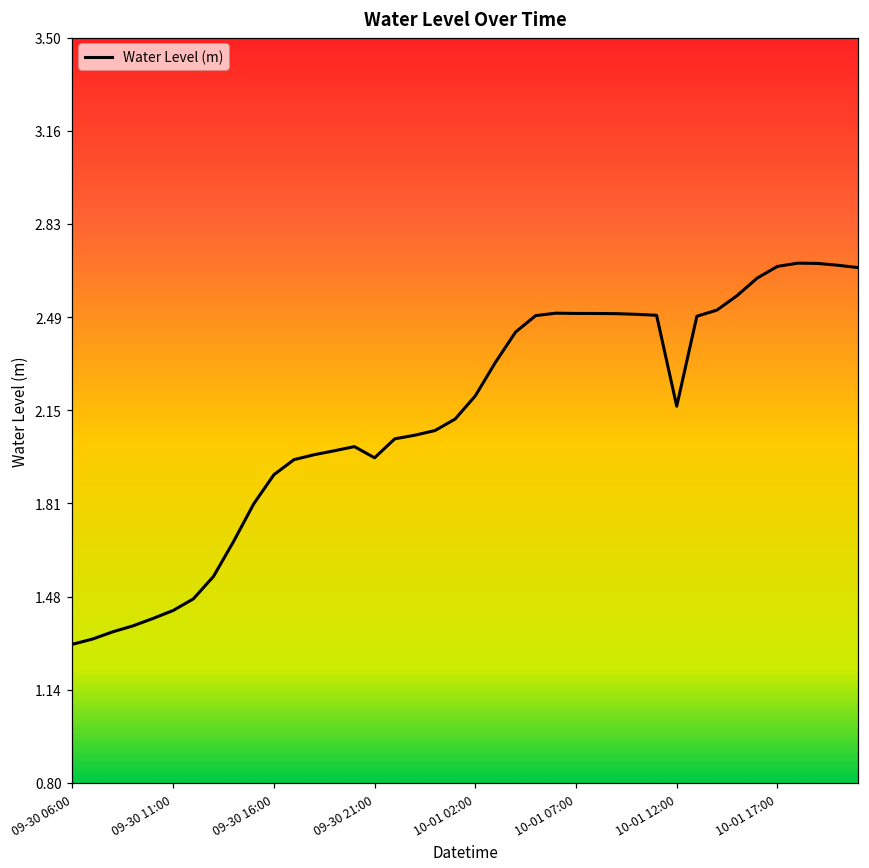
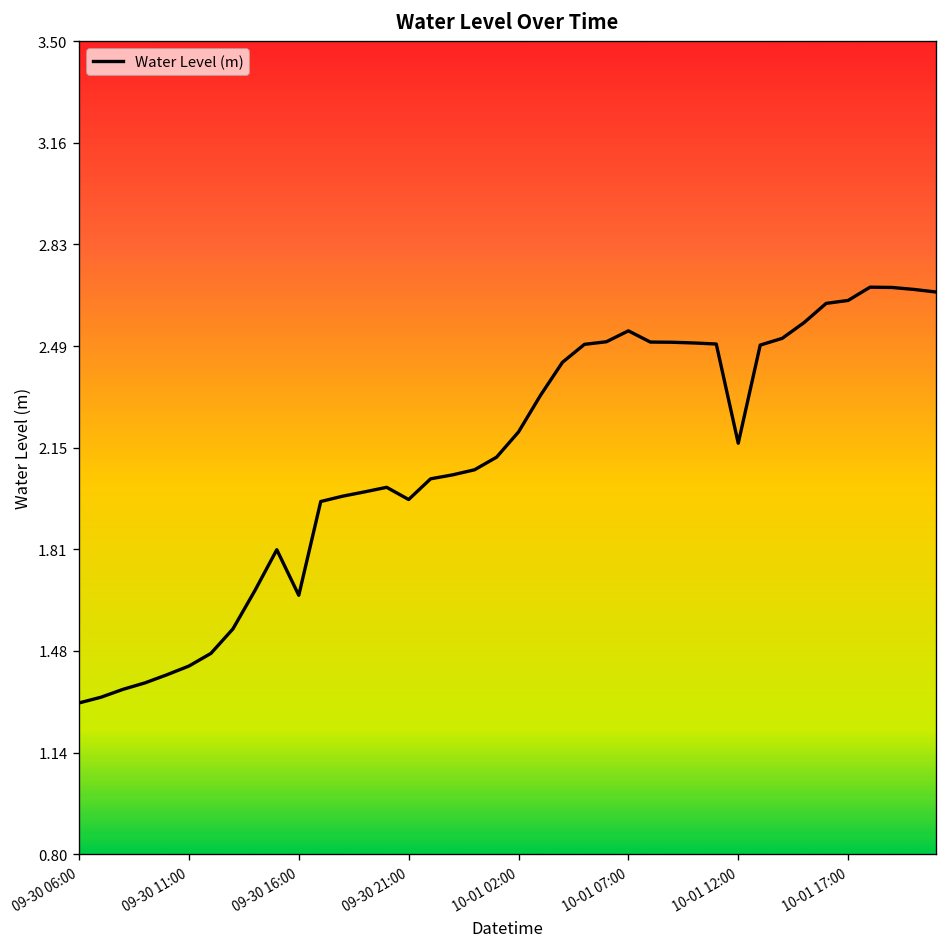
09-30 16:00: 1.92 -> 1.66
10-01 07:00: 2.50 -> 2.54
10-01 17:00: 2.67 -> 2.64
